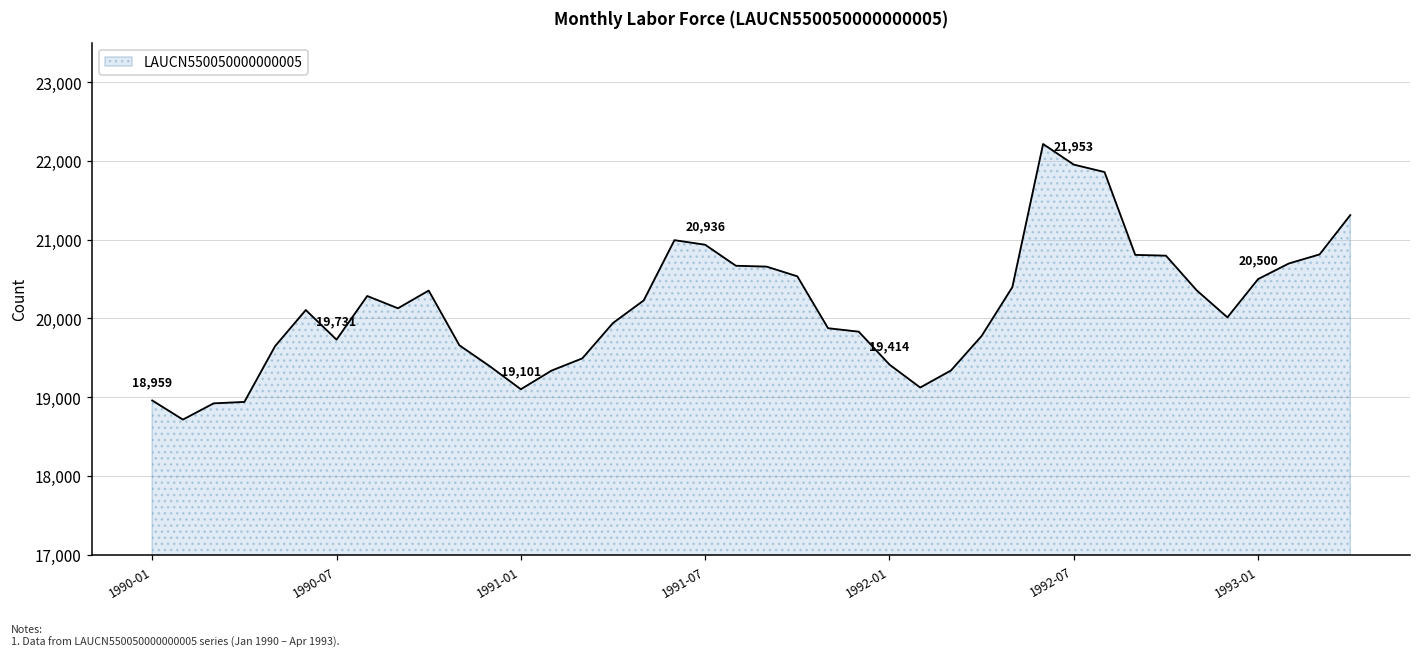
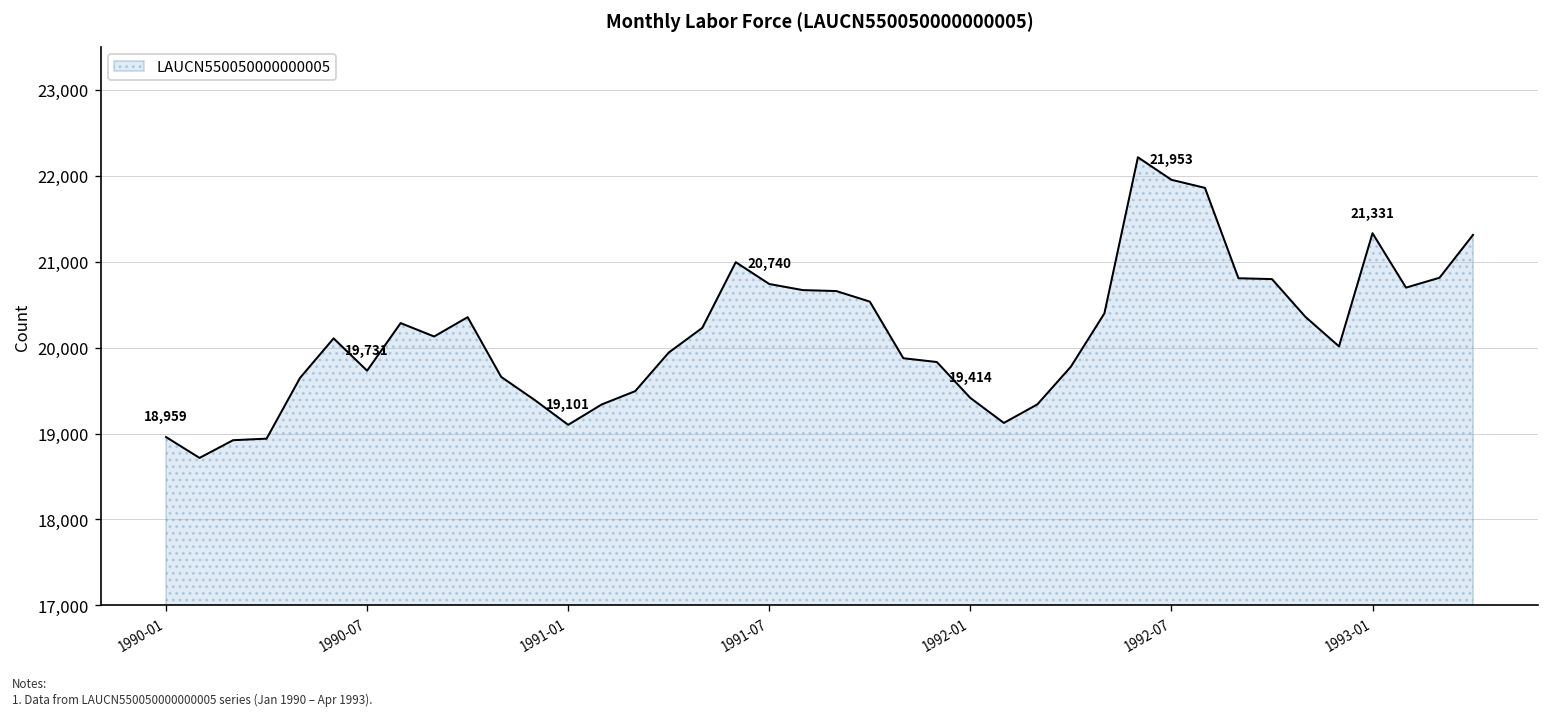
1991-07: 20,936 -> 20,740
1993-01: 20,500 -> 21,331
